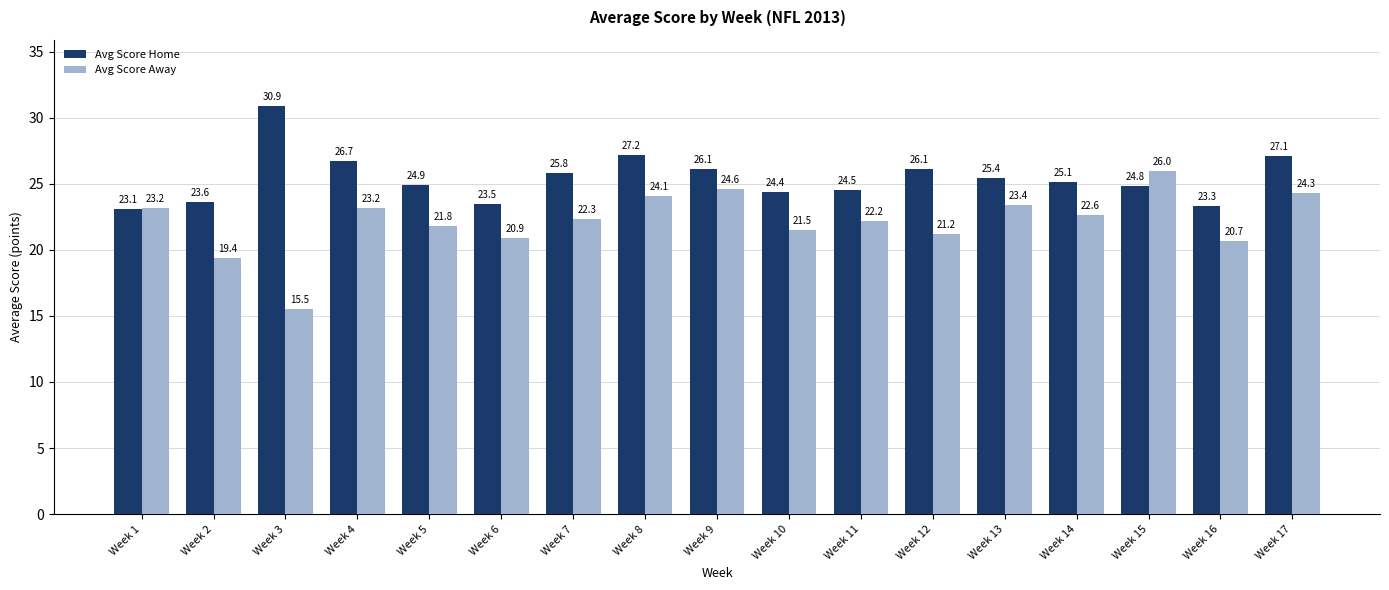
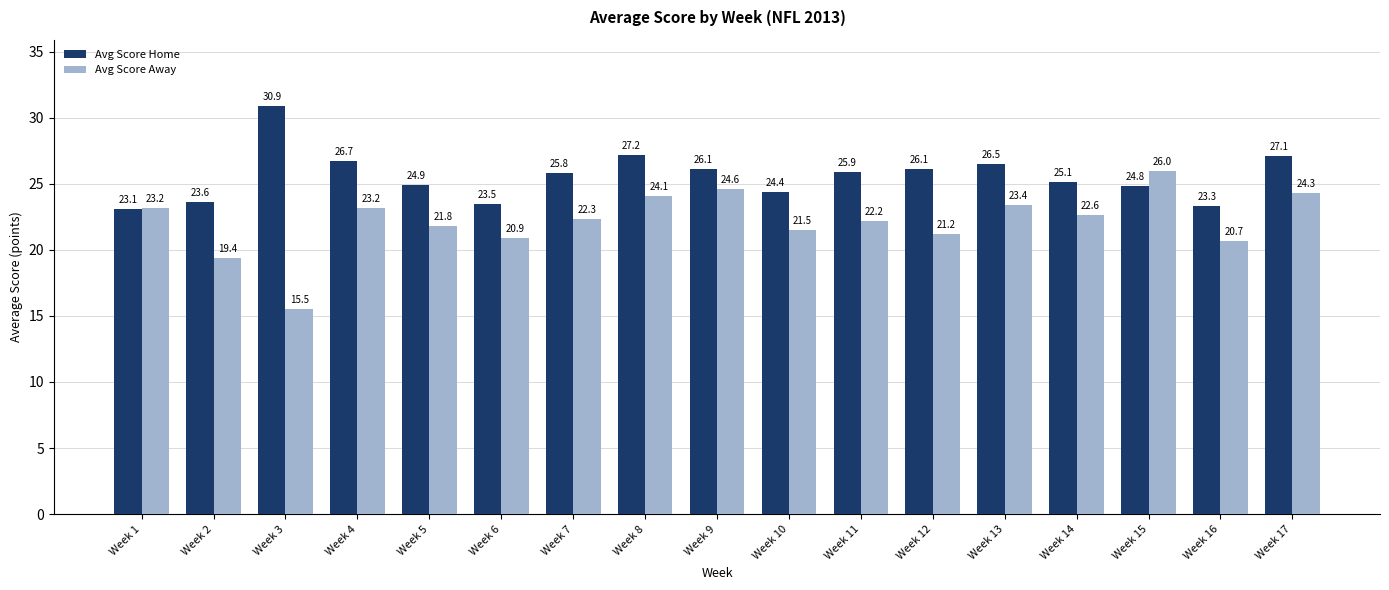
Avg Score Home, Week 11: 24.5 -> 25.9
Avg Score Home, Week 13: 25.4 -> 26.5
